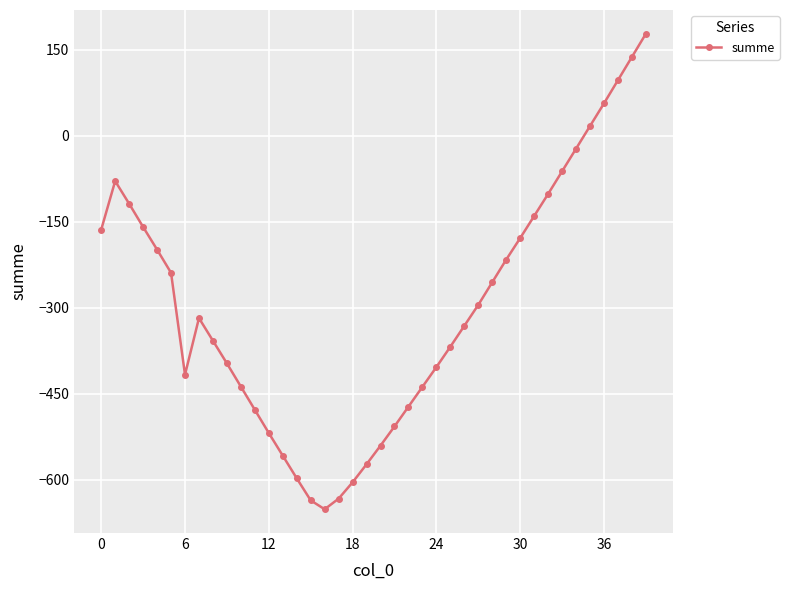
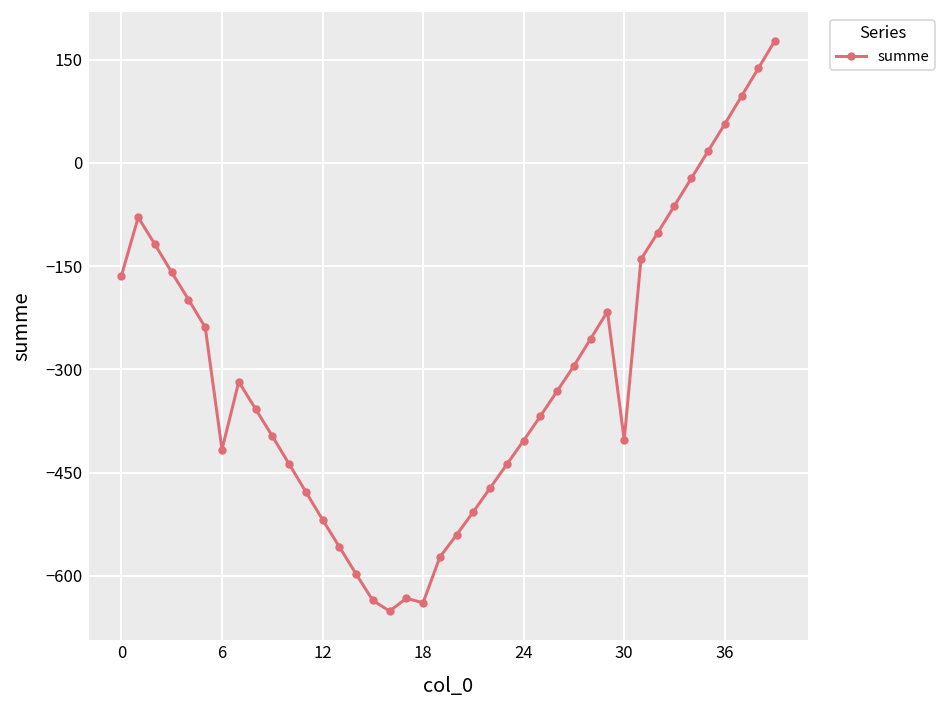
18: -600 -> -640
30: -180 -> -400
